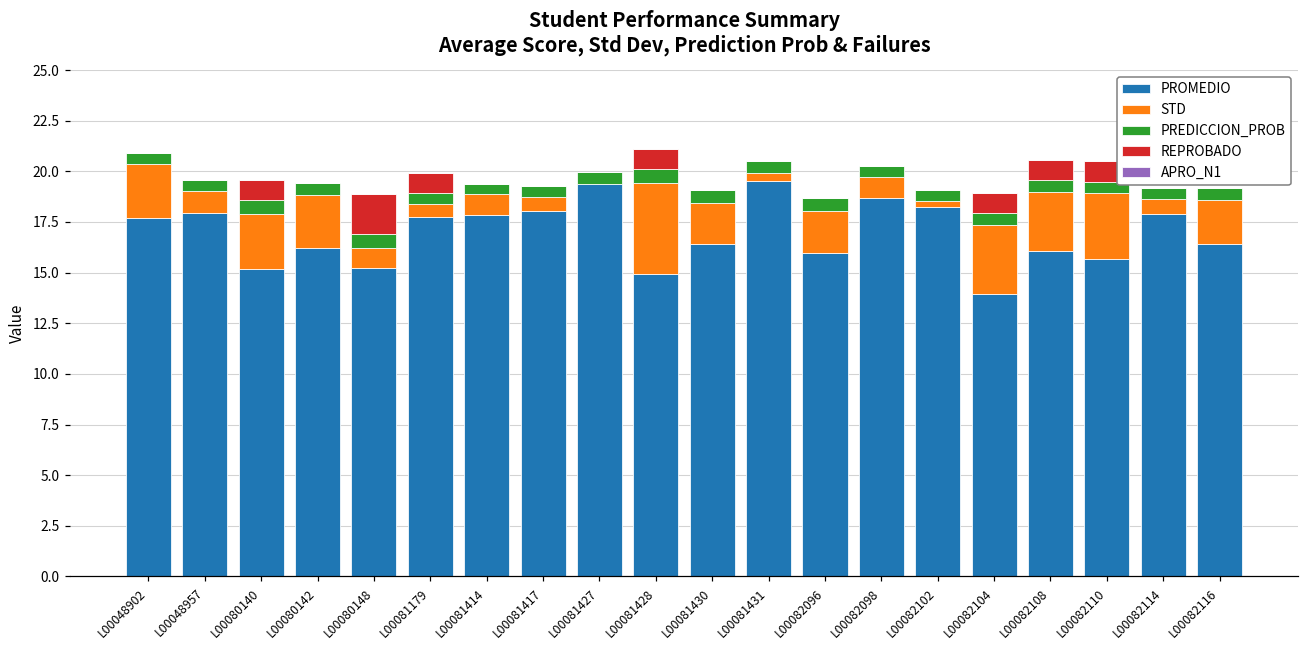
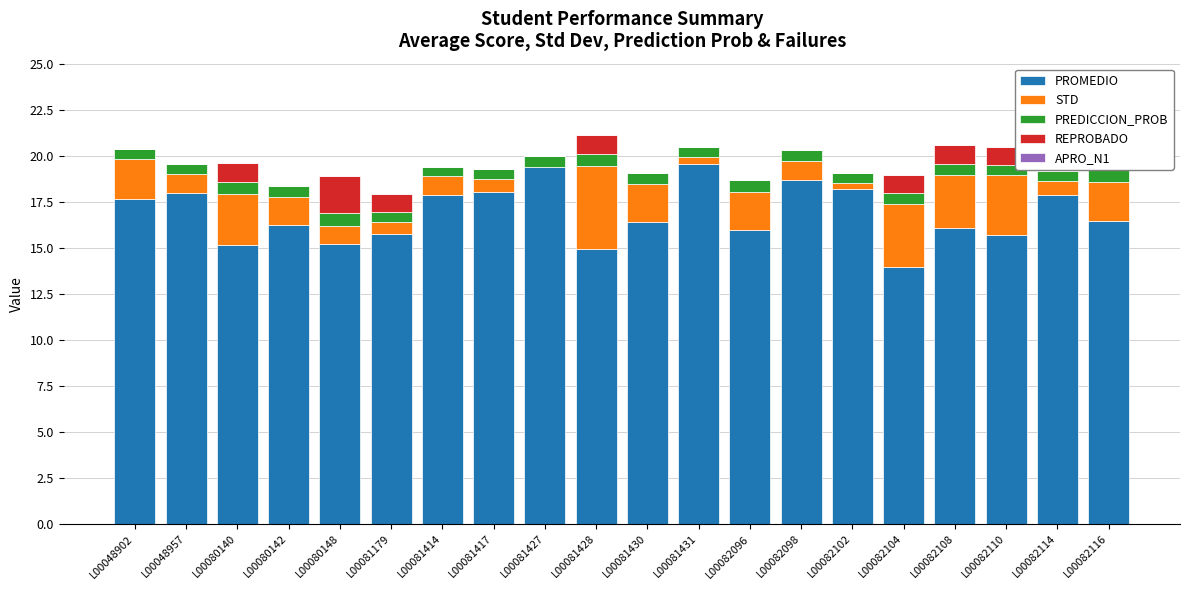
STD, L00048902: 2.7 -> 2.2
STD, L00080142: 2.6 -> 1.5
PROMEDIO, L00081179: 17.8 -> 15.8
